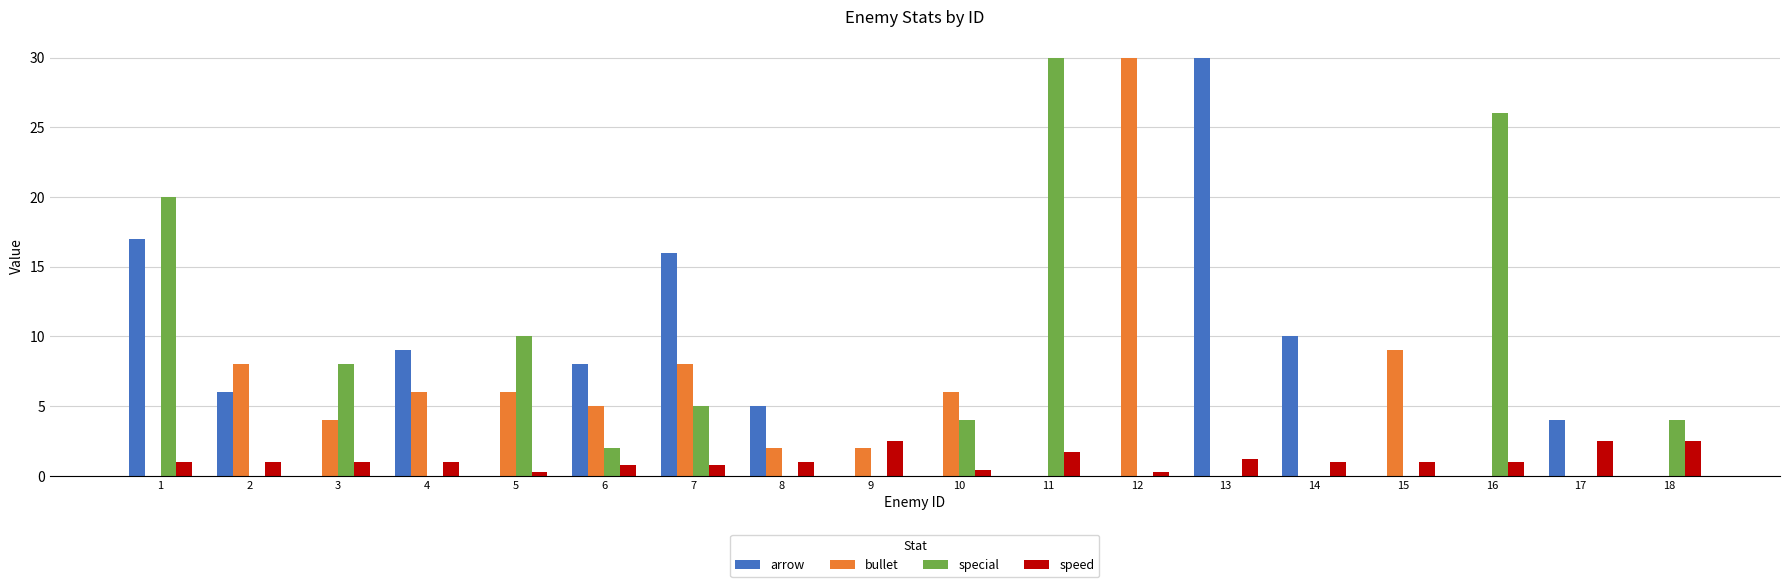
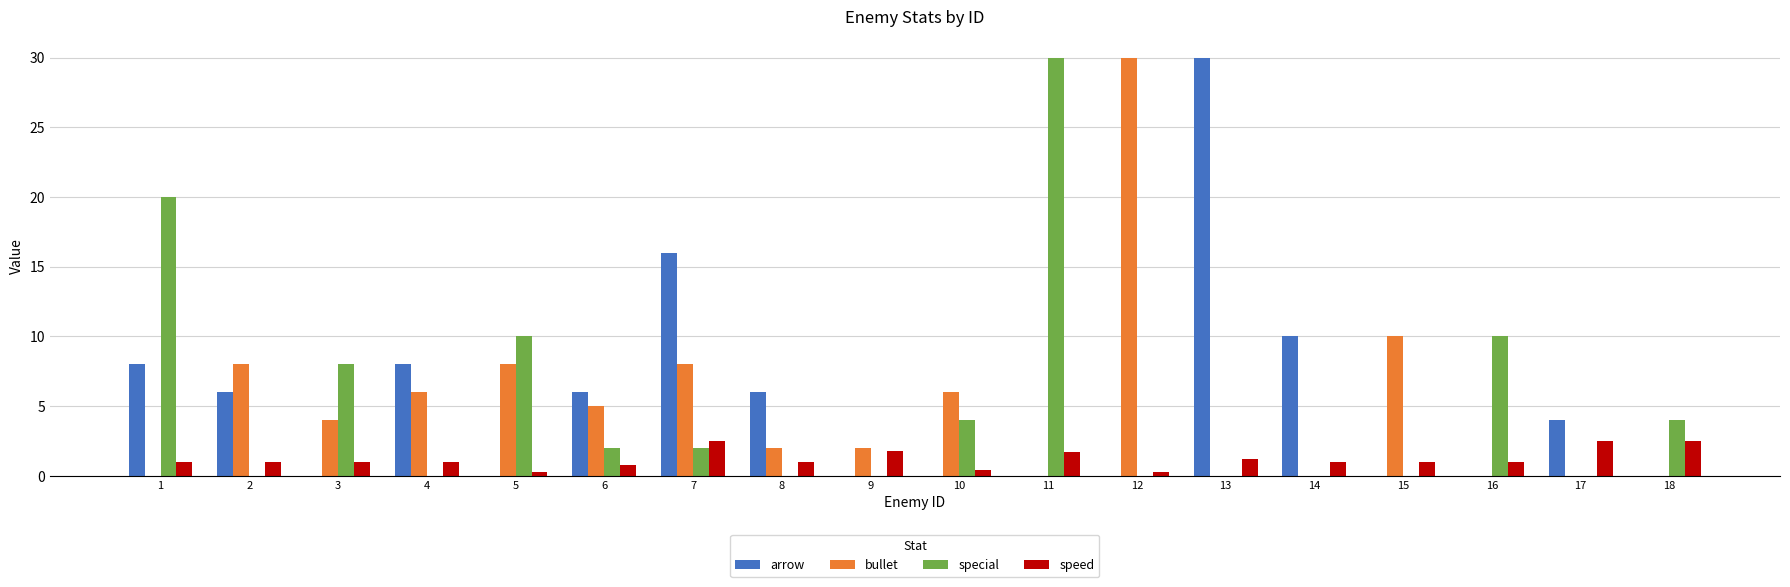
arrow, 1: 17 -> 8
arrow, 4: 9 -> 8
bullet, 5: 6 -> 8
arrow, 6: 8 -> 6
special, 7: 5 -> 2
speed, 7: 0.8 -> 2.5
arrow, 8: 5 -> 6
speed, 9: 2.5 -> 1.8
bullet, 15: 9 -> 10
special, 16: 26 -> 10
